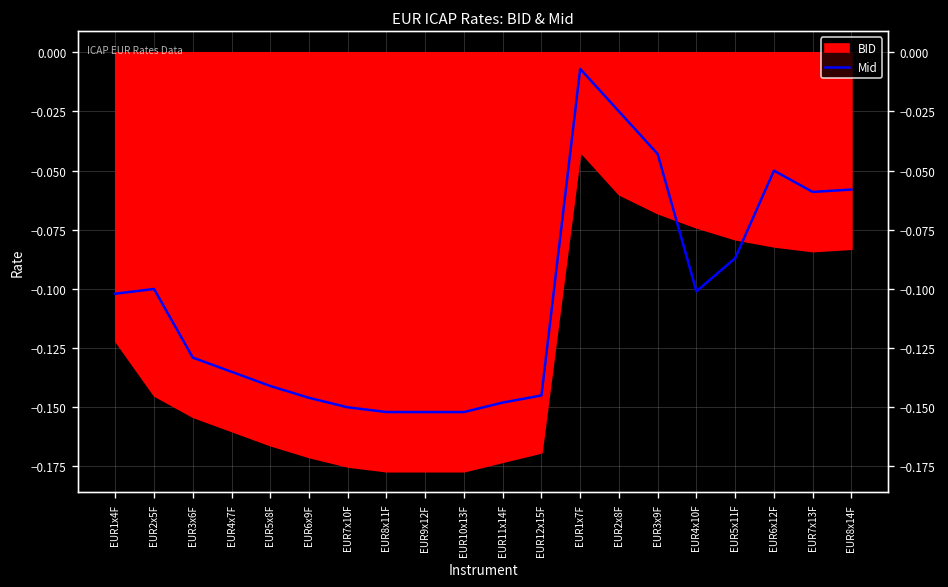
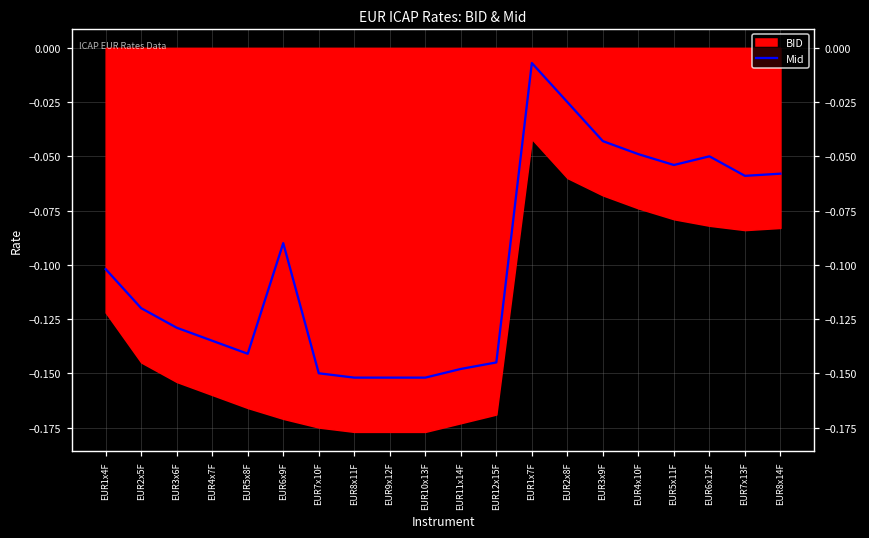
Mid, EUR2x5F: -0.10 -> -0.12
Mid, EUR6x9F: -0.146 -> -0.090
Mid, EUR4x10F: -0.101 -> -0.049
Mid, EUR5x11F: -0.087 -> -0.054
